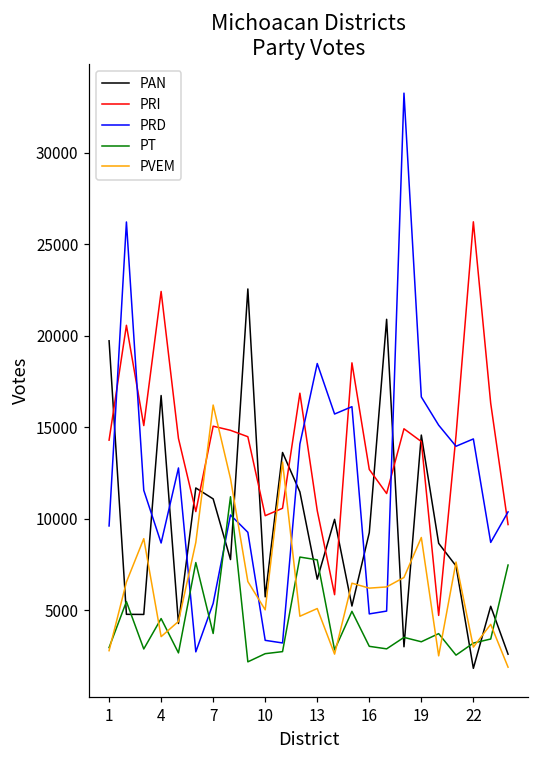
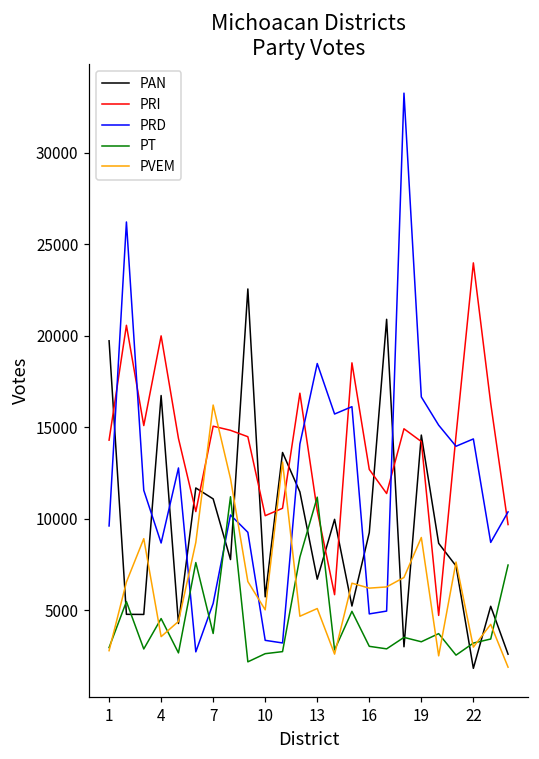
PRI, 4: 22400 -> 20000
PT, 13: 7700 -> 11200
PRI, 22: 26200 -> 24000
